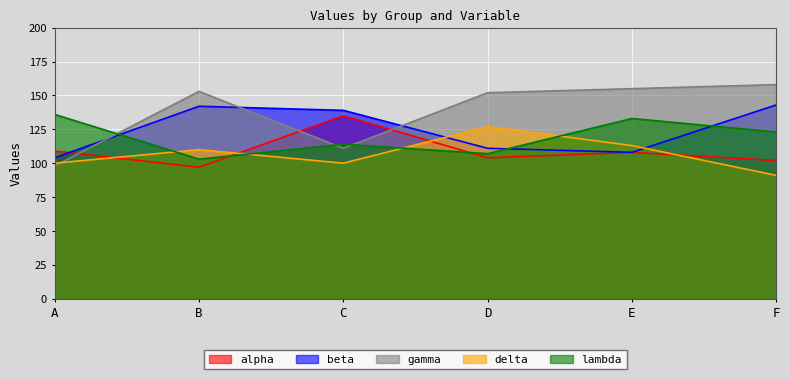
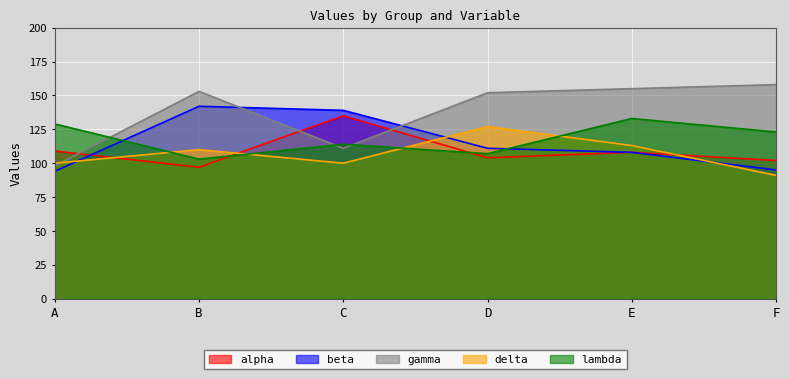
beta, A: 104 -> 94
lambda, A: 136 -> 129
beta, F: 143 -> 95
